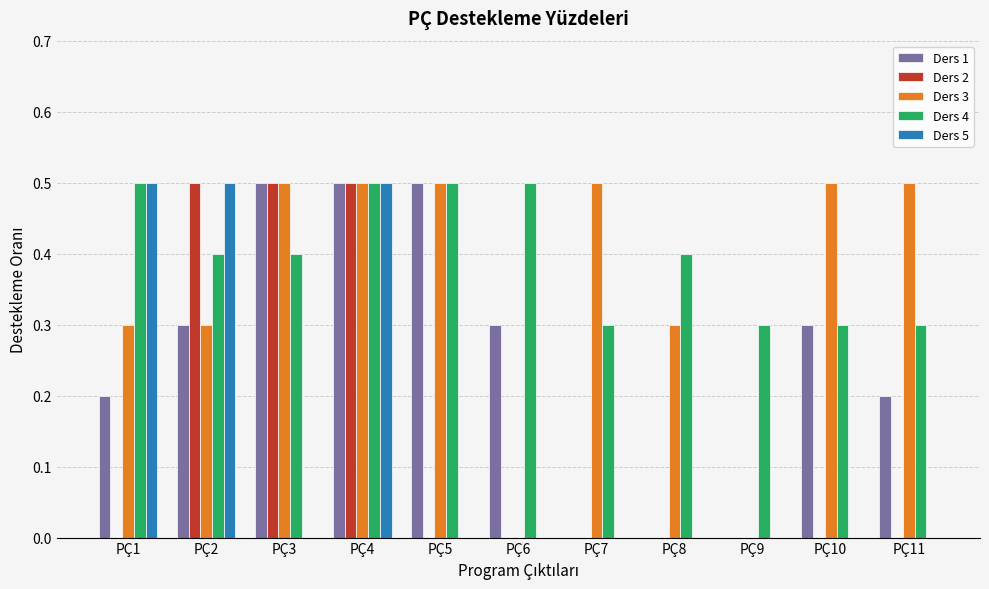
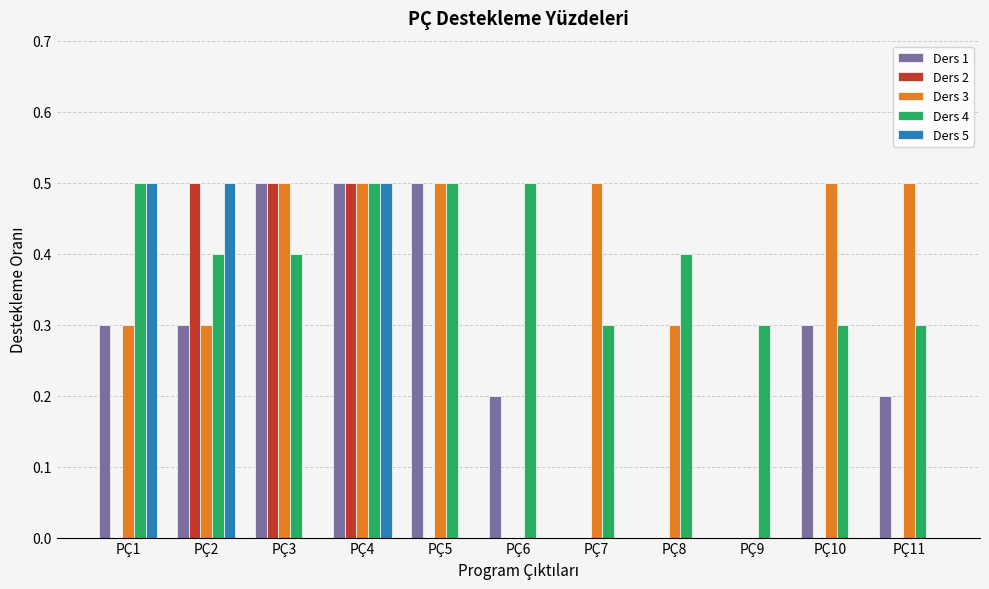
Ders 1, PÇ1: 0.2 -> 0.3
Ders 1, PÇ6: 0.3 -> 0.2
